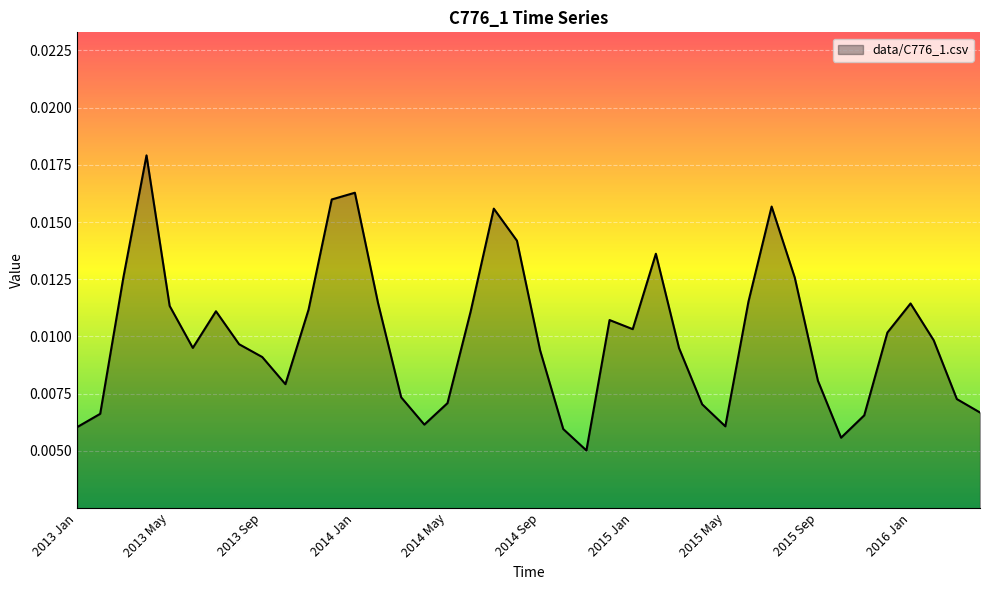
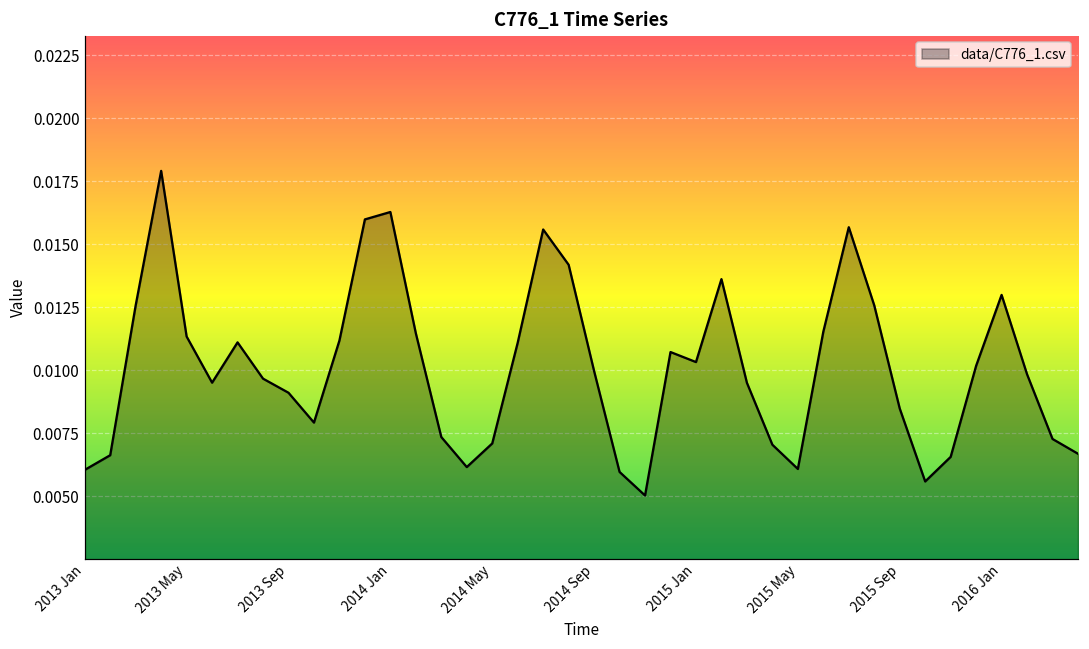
2014 Sep: 0.0094 -> 0.0100
2015 Sep: 0.0081 -> 0.0085
2016 Jan: 0.0114 -> 0.0130
